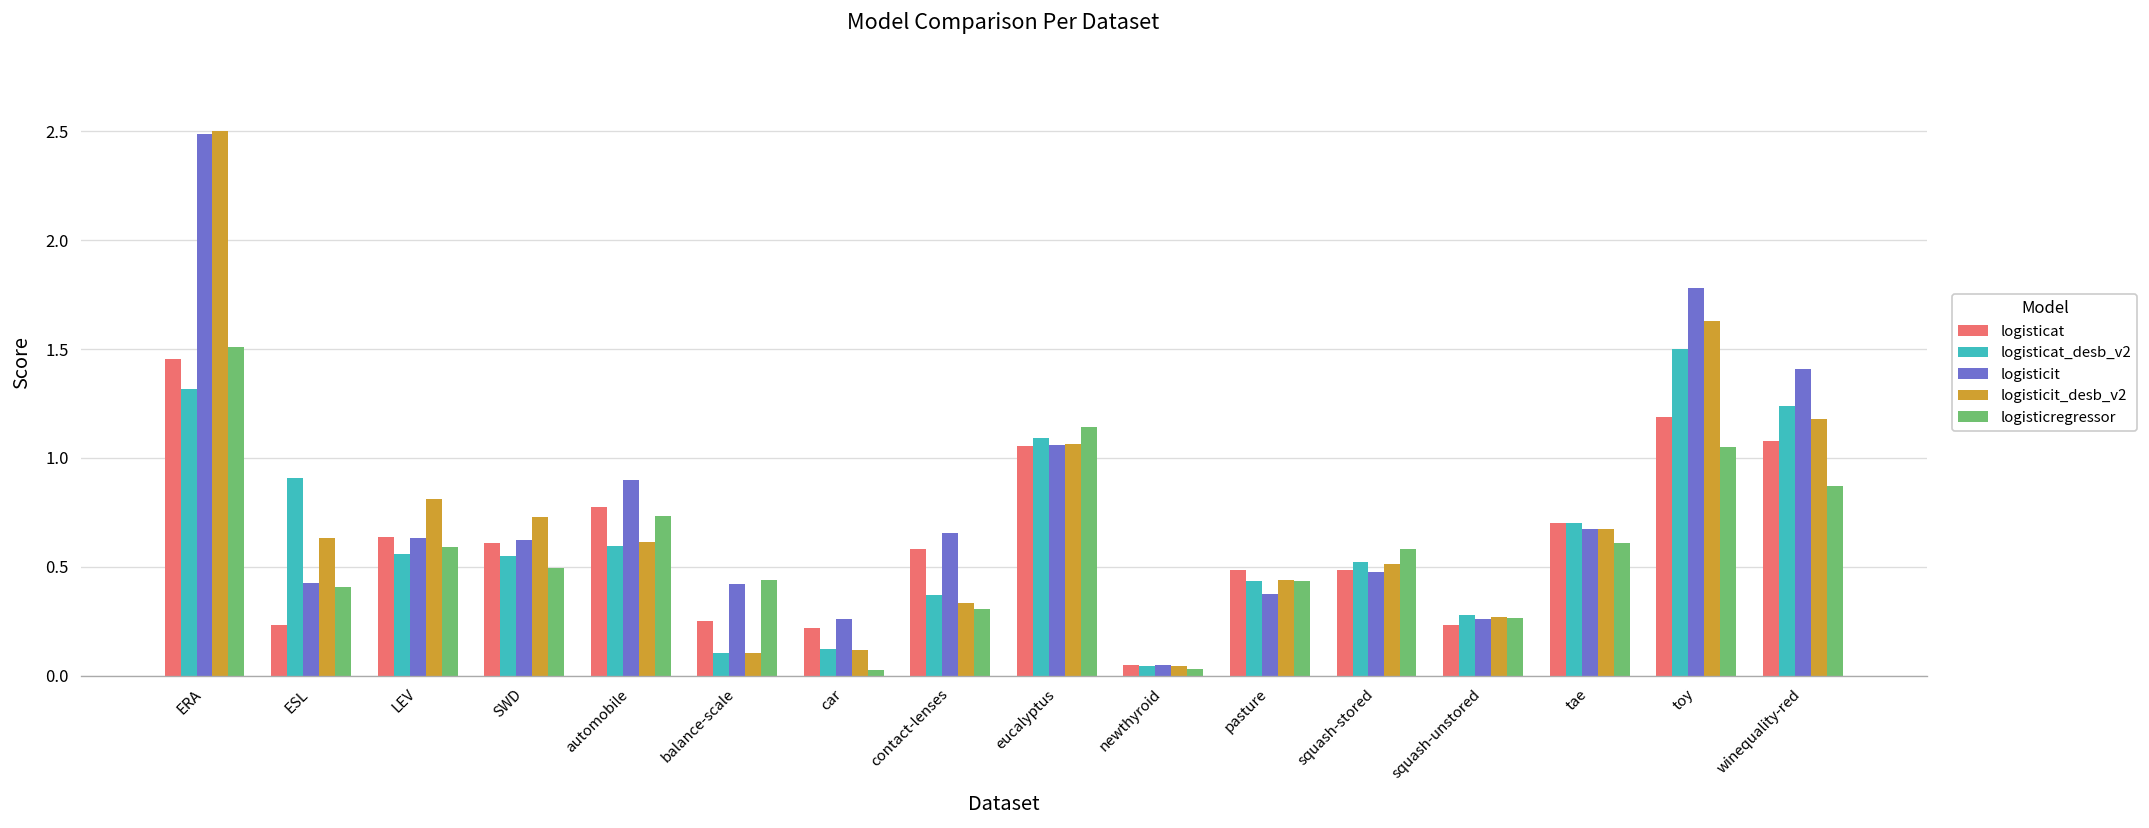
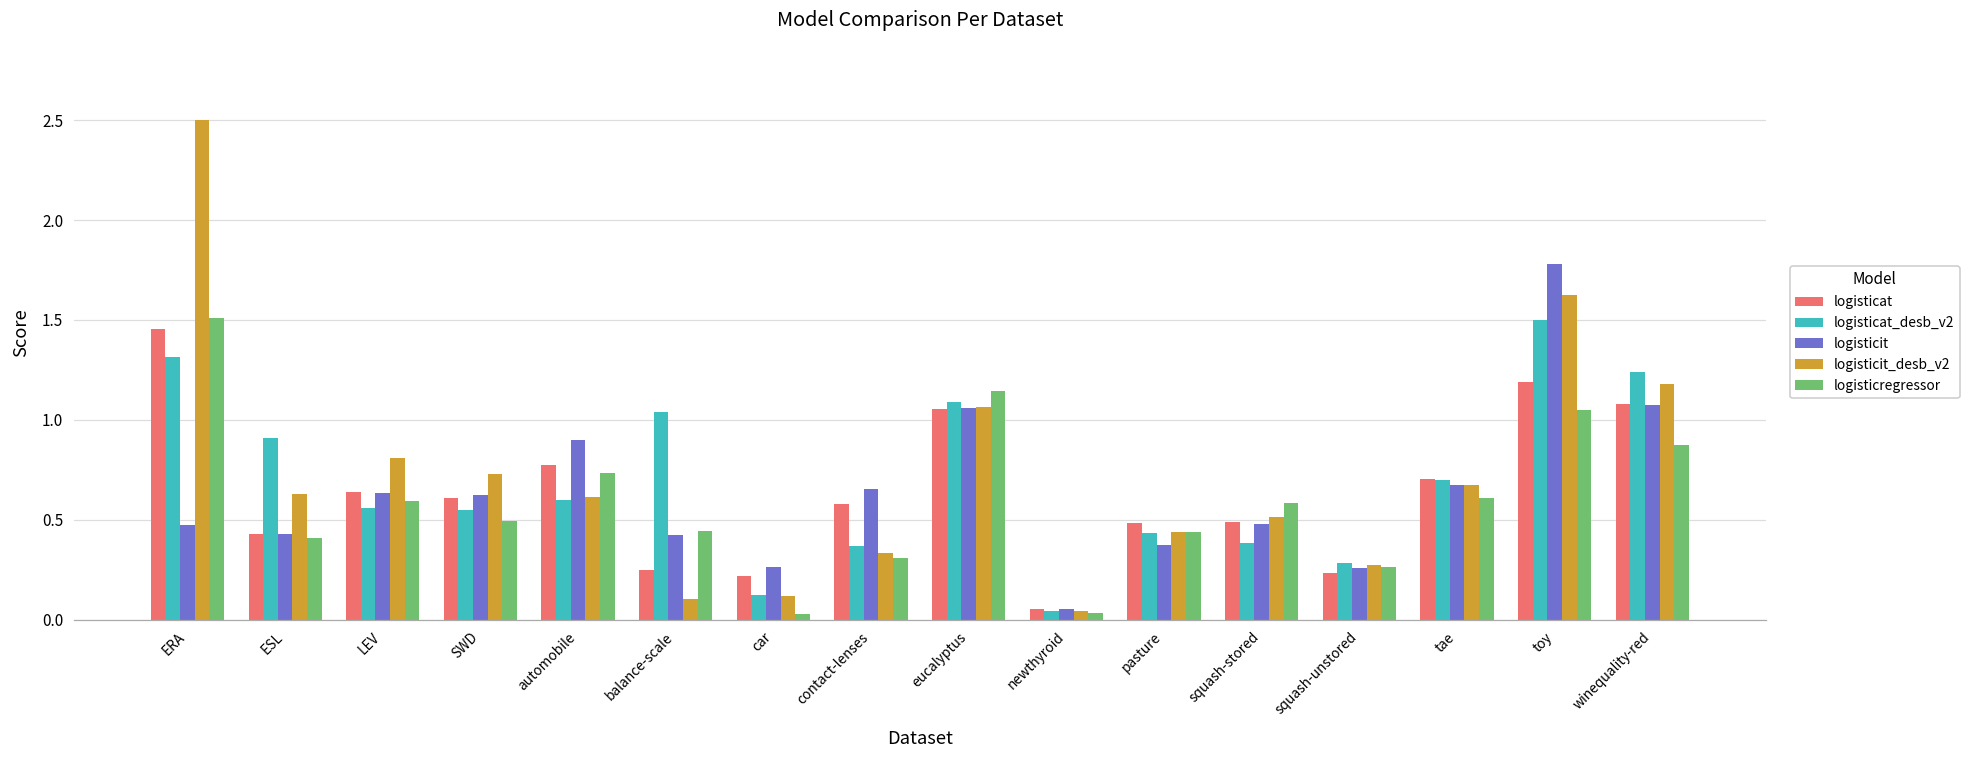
logisticit, ERA: 2.49 -> 0.47
logisticat, ESL: 0.23 -> 0.43
logisticat_desb_v2, balance-scale: 0.10 -> 1.04
logisticat_desb_v2, squash-stored: 0.52 -> 0.38
logisticit, winequality-red: 1.41 -> 1.07
